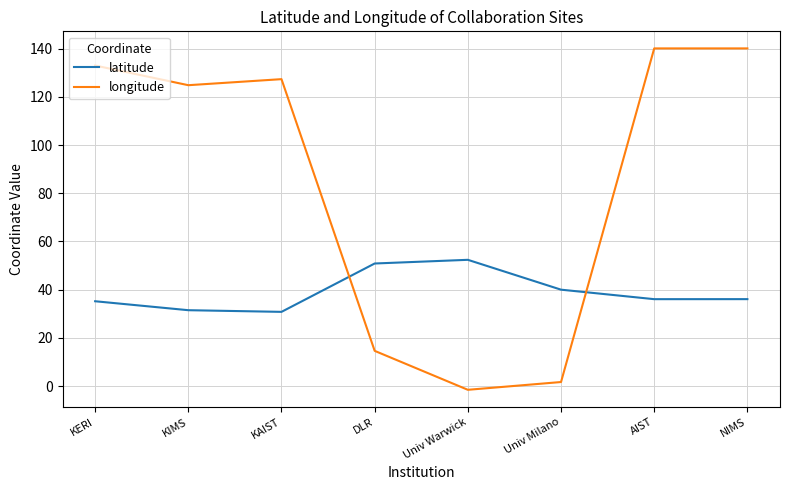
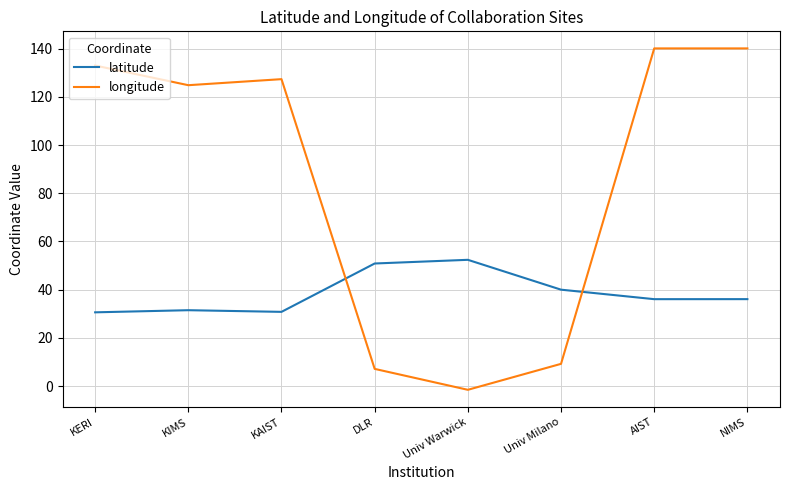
latitude, KERI: 35 -> 31
longitude, DLR: 15 -> 7
longitude, Univ Milano: 2 -> 9
